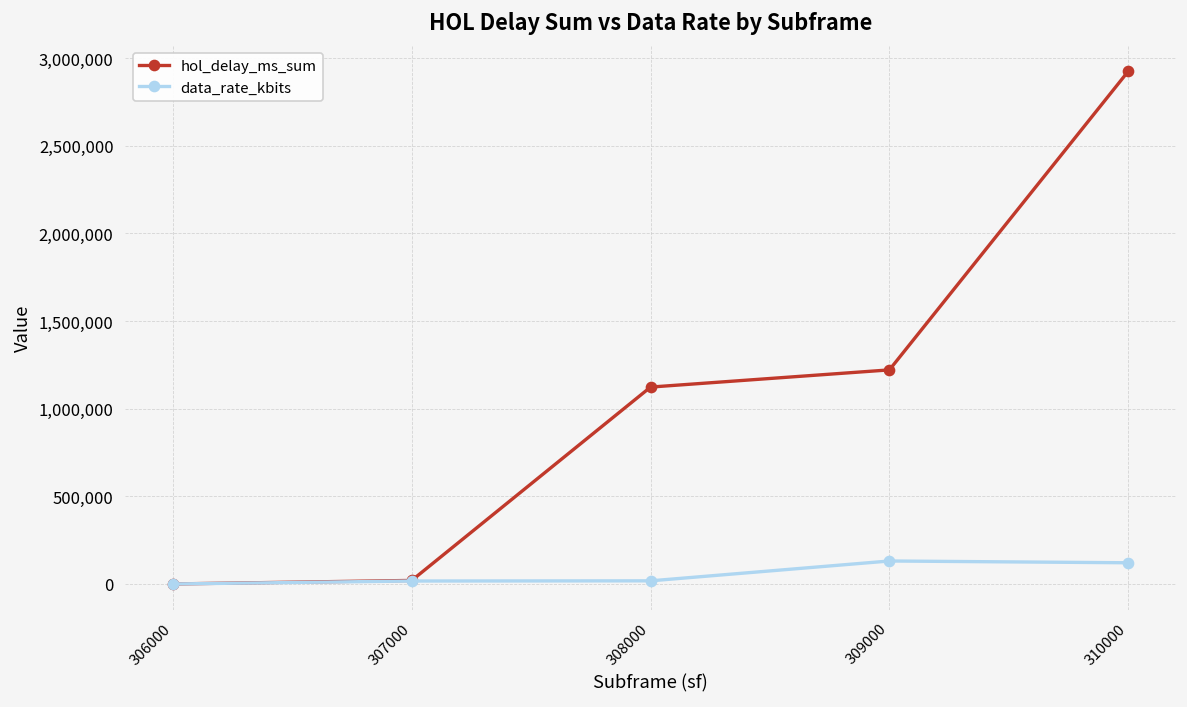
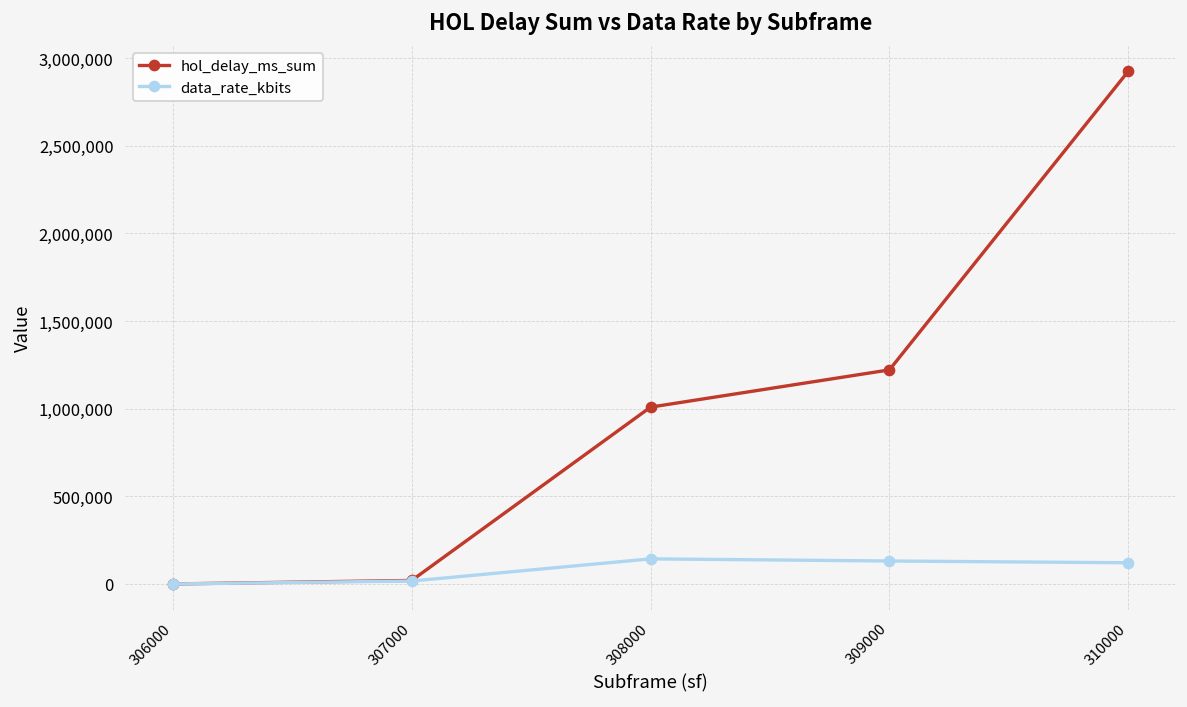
hol_delay_ms_sum, 308000: 1,120,000 -> 1,010,000
data_rate_kbits, 308000: 20,000 -> 140,000
